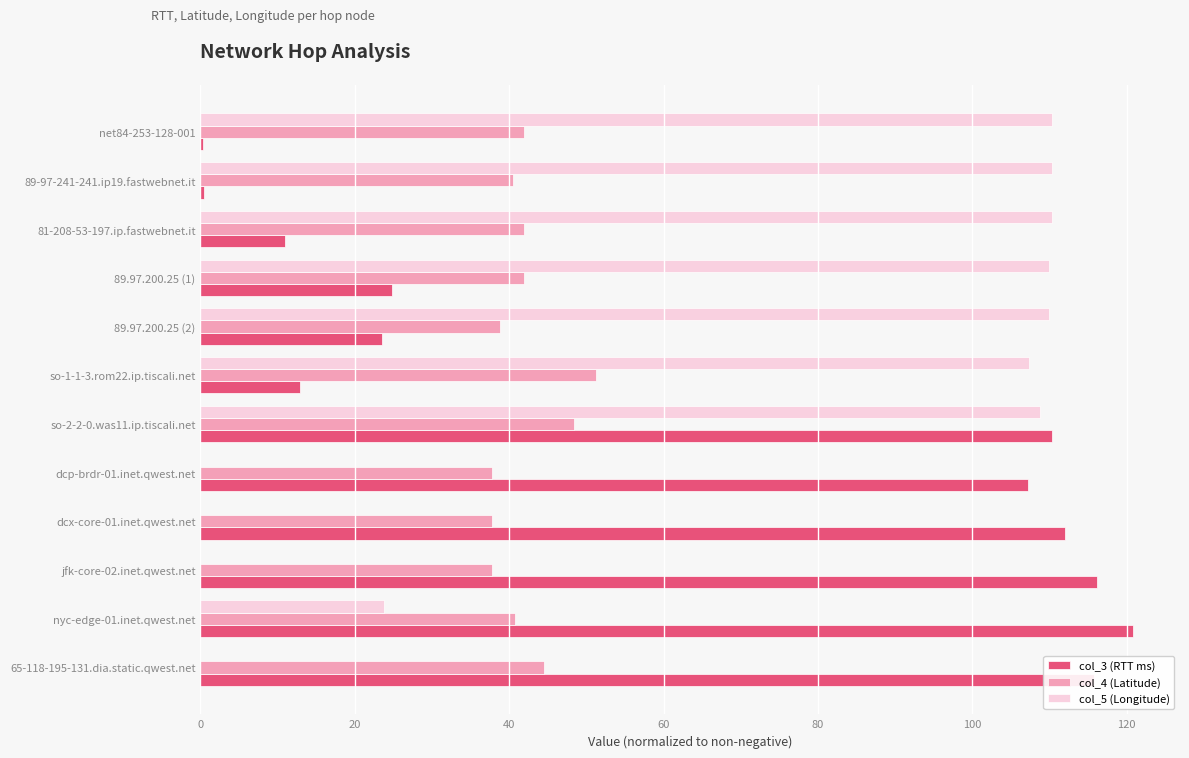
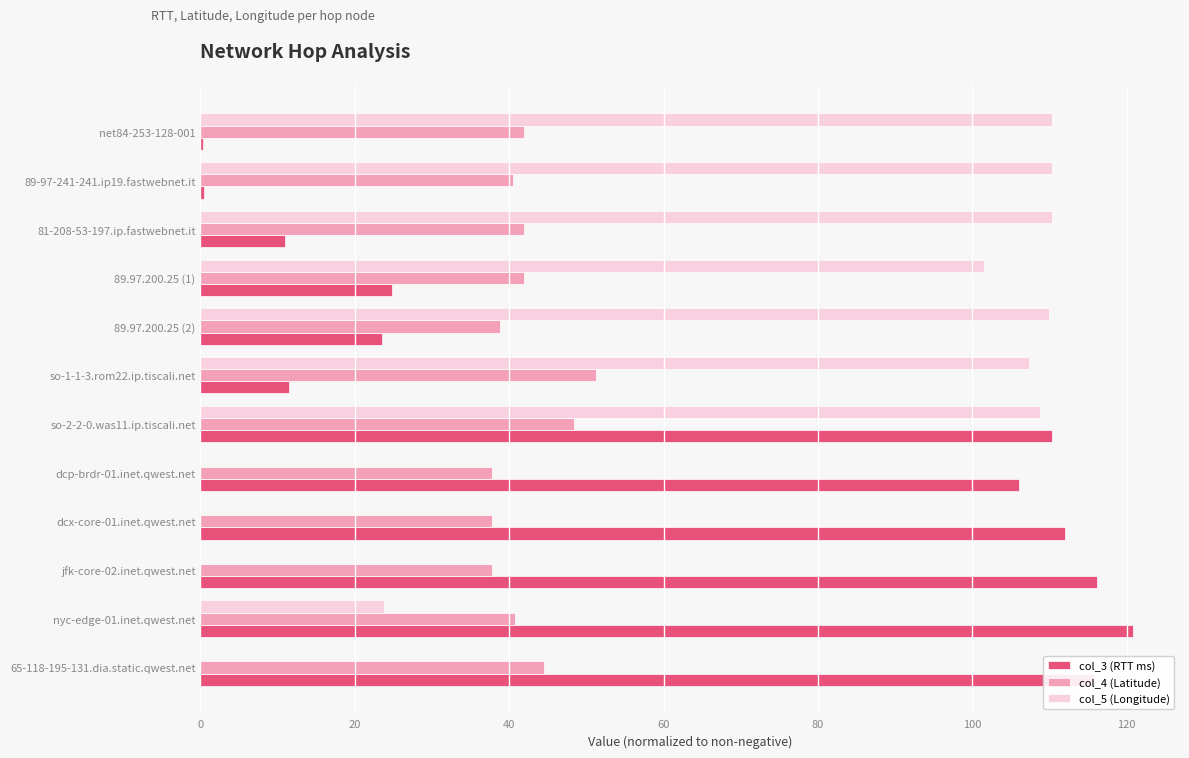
col_5 (Longitude), 89.97.200.25 (1): 110 -> 101
col_3 (RTT ms), so-1-1-3.rom22.ip.tiscali.net: 13 -> 11
col_3 (RTT ms), dcp-brdr-01.inet.qwest.net: 107 -> 106
